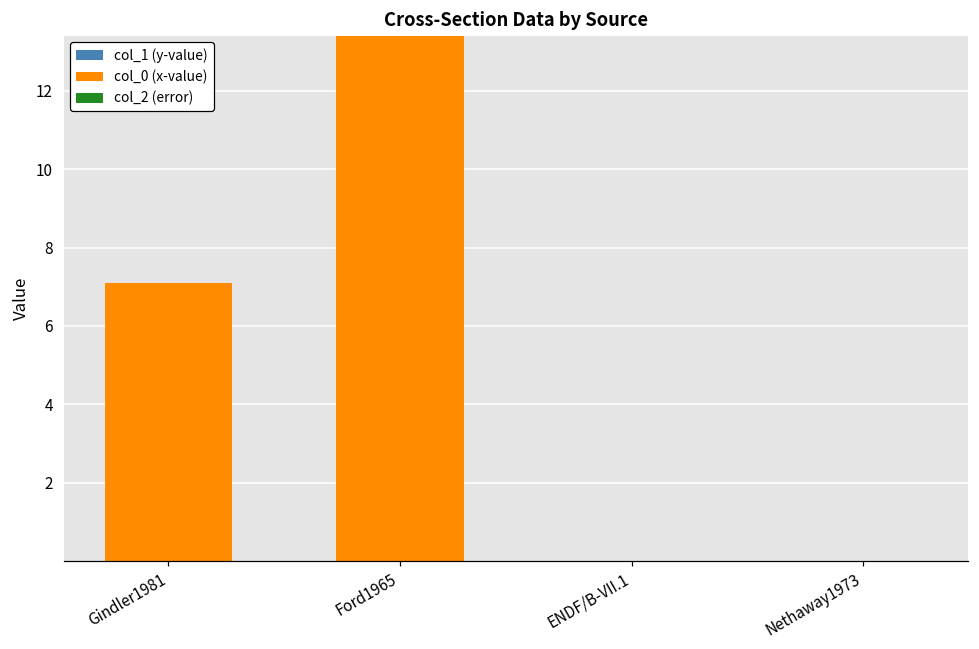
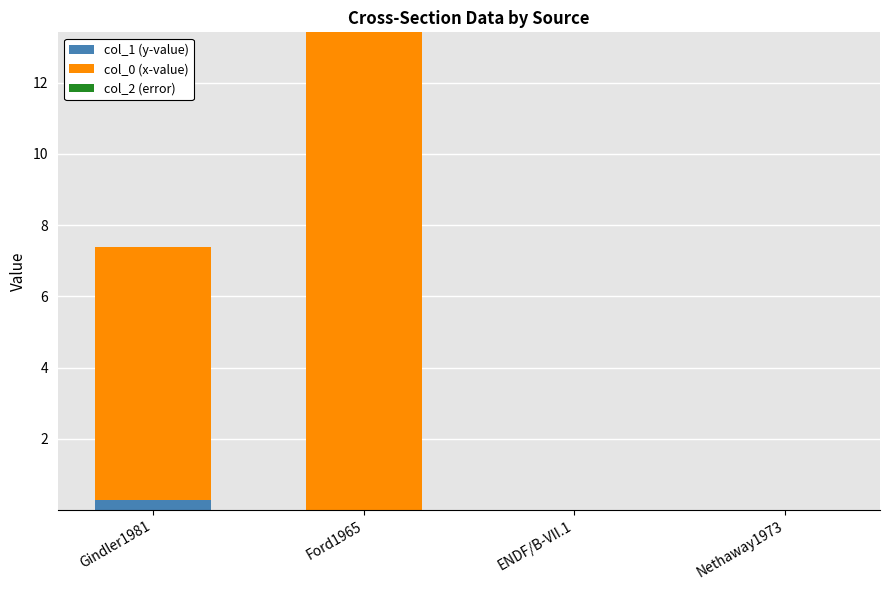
col_1 (y-value), Gindler1981: 0.0 -> 0.3
